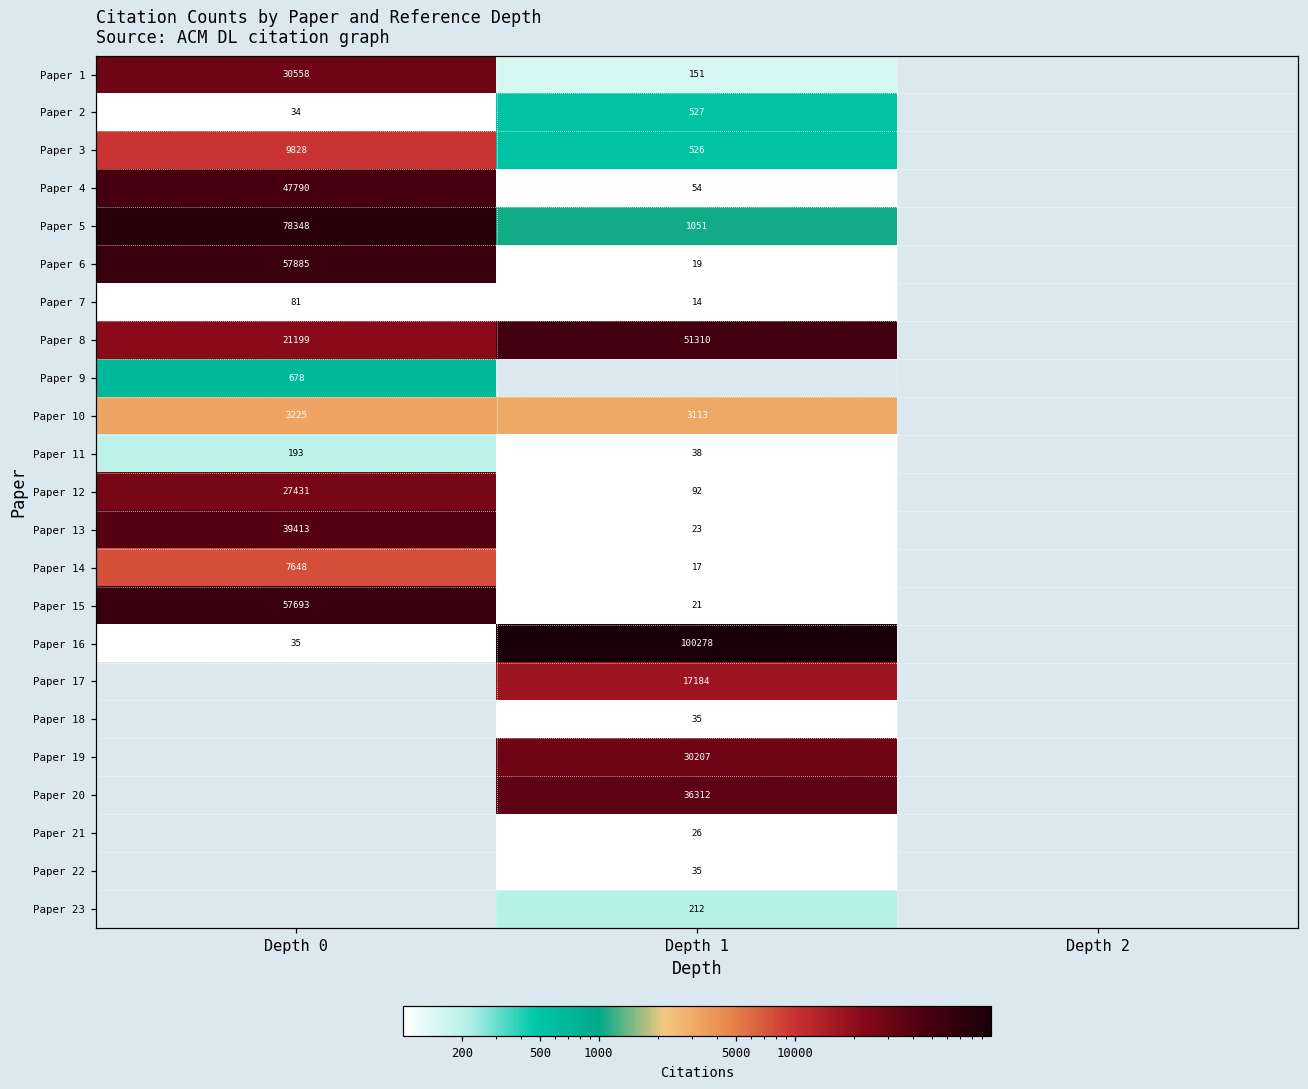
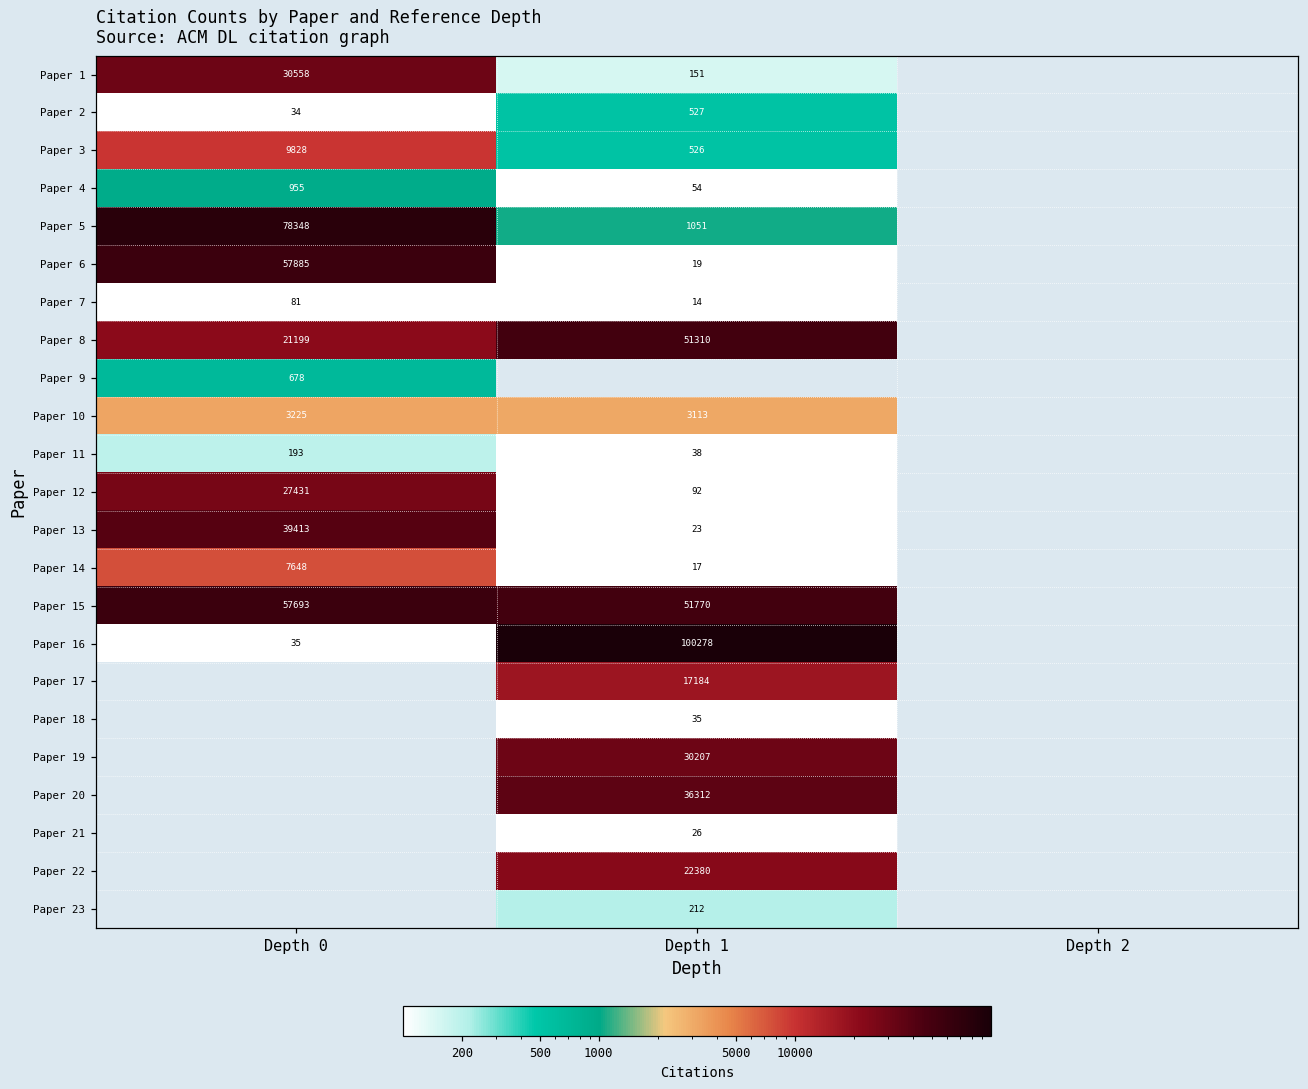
Paper 4, Depth 0: 47790 -> 955
Paper 15, Depth 1: 21 -> 51770
Paper 22, Depth 1: 35 -> 22380
